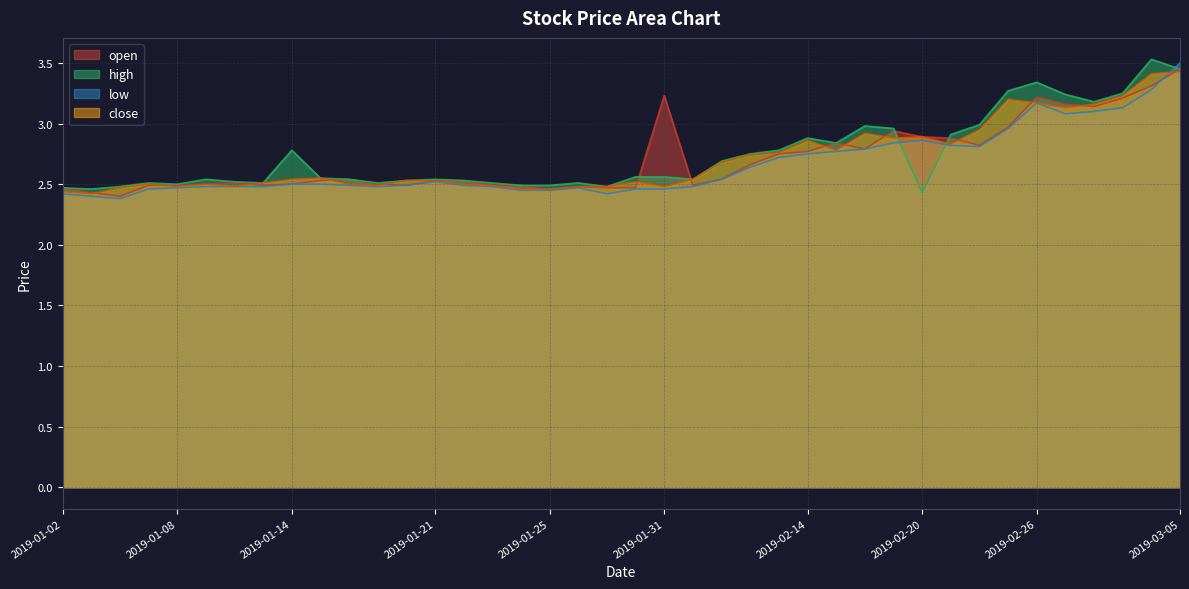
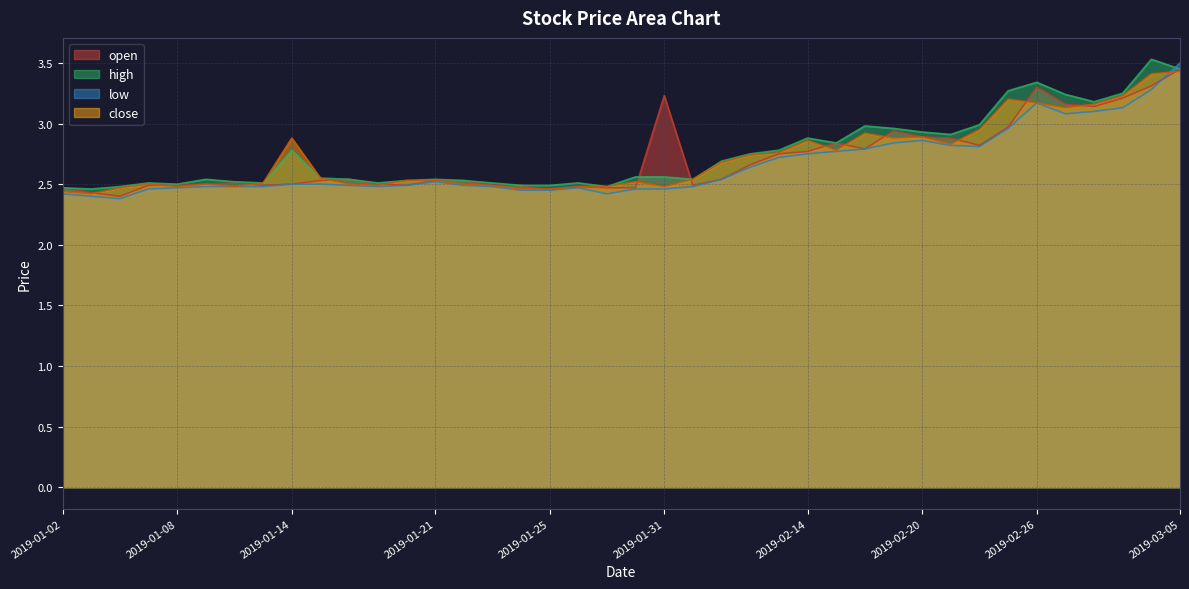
close, 2019-01-14: 2.54 -> 2.88
high, 2019-02-20: 2.43 -> 2.93
open, 2019-02-26: 3.22 -> 3.30
